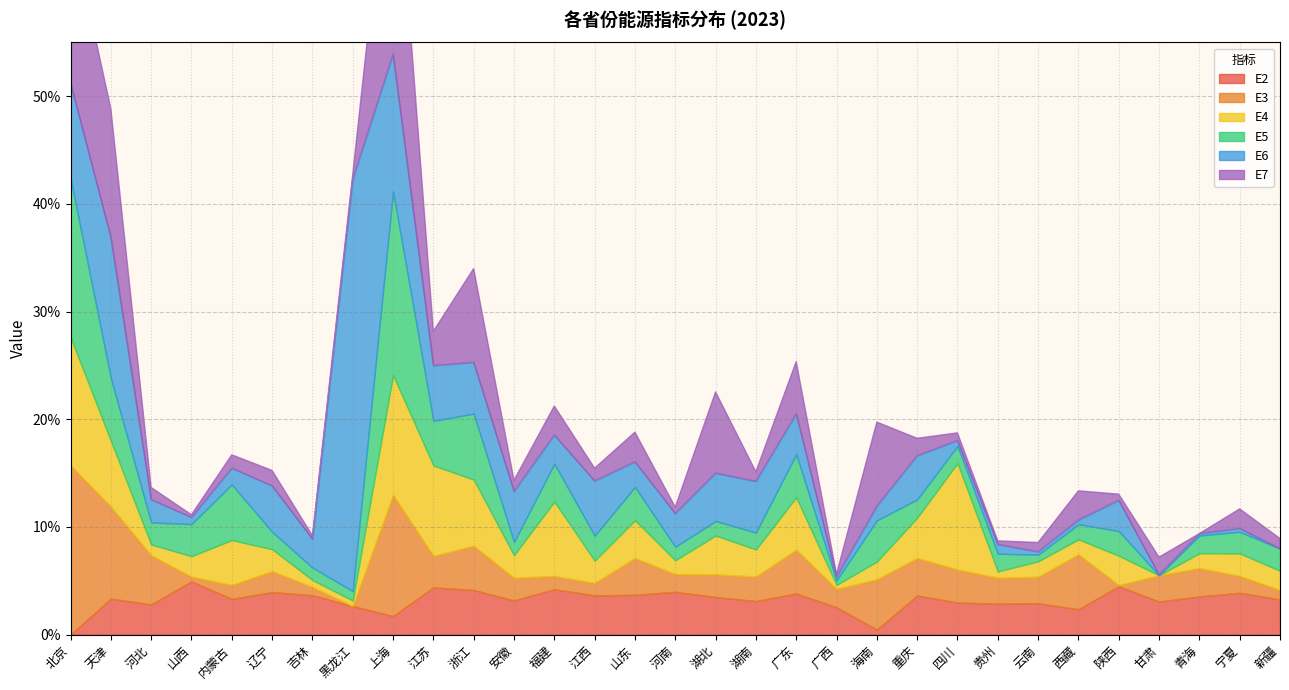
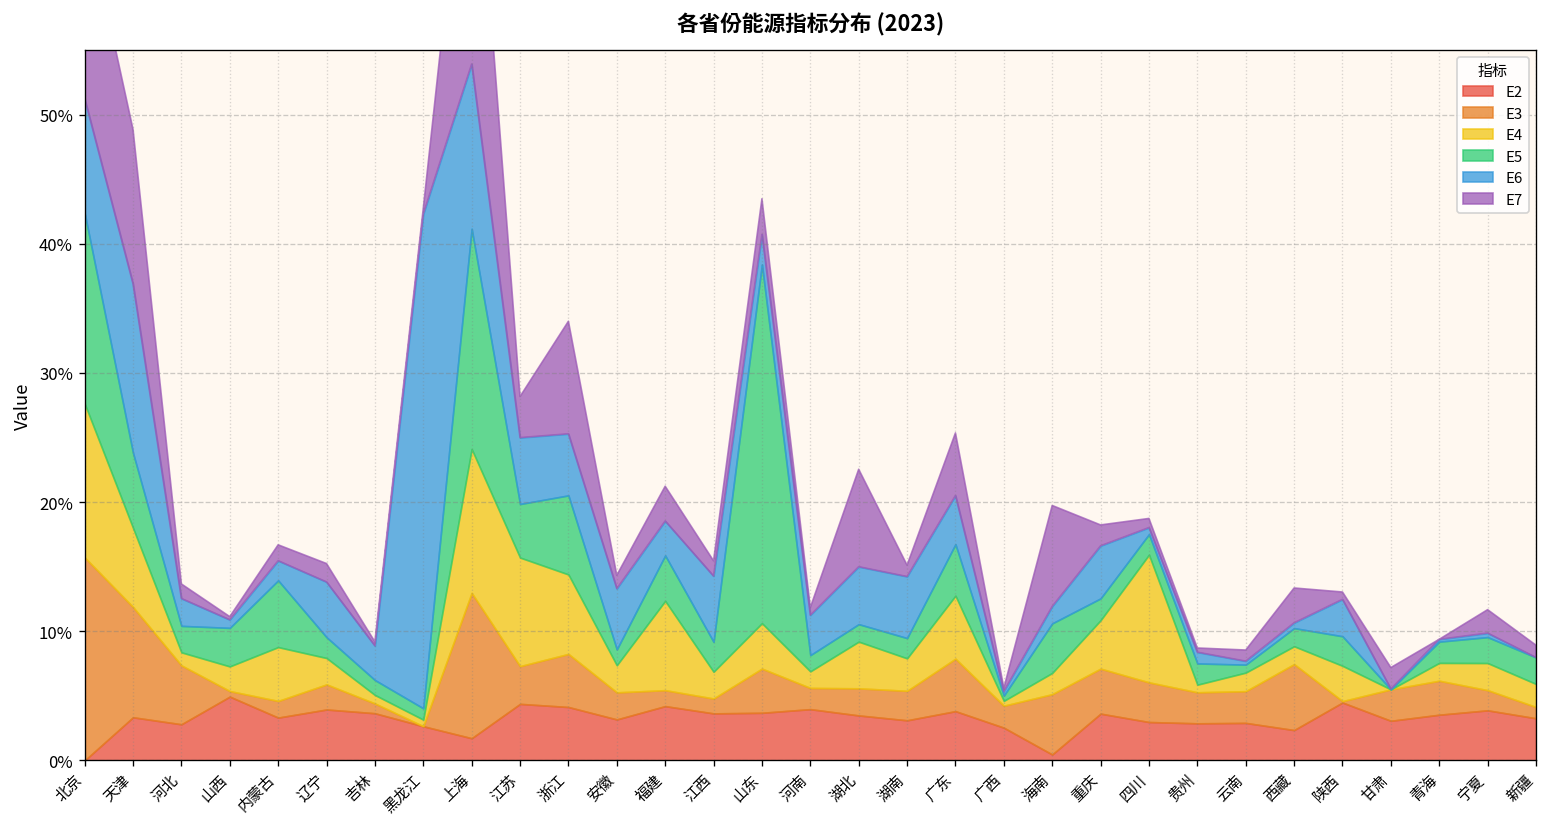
E5, 山东: 3.1% -> 27.8%
